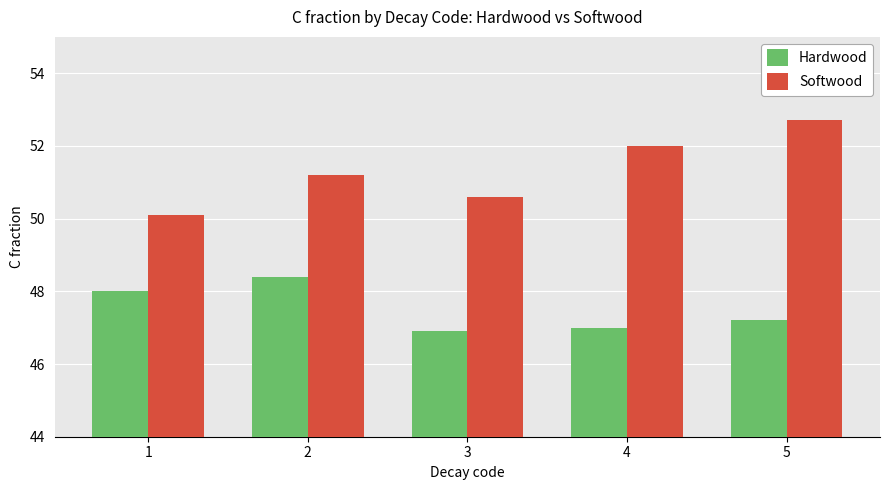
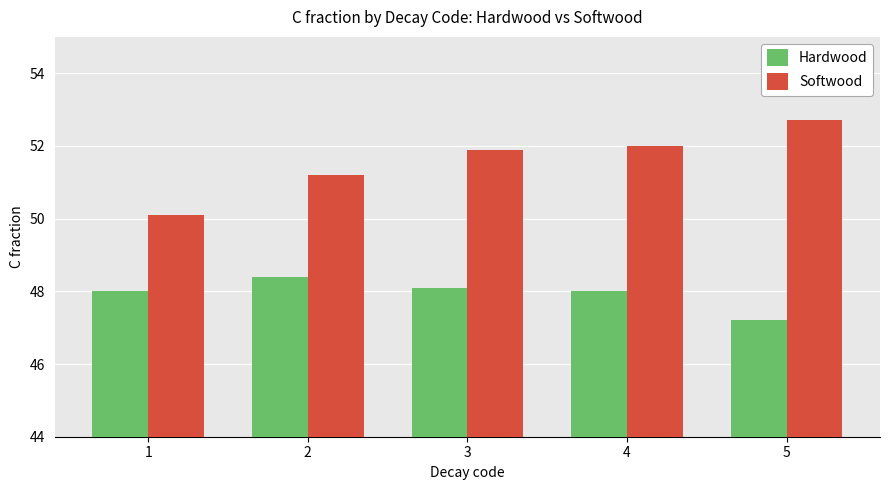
Hardwood, 3: 46.9 -> 48.1
Softwood, 3: 50.6 -> 51.9
Hardwood, 4: 47 -> 48
